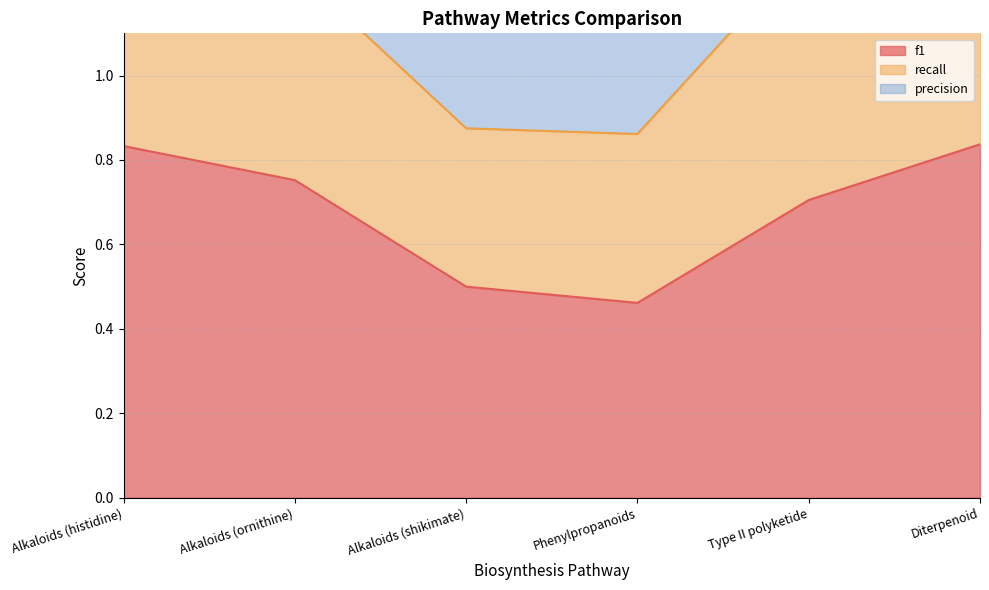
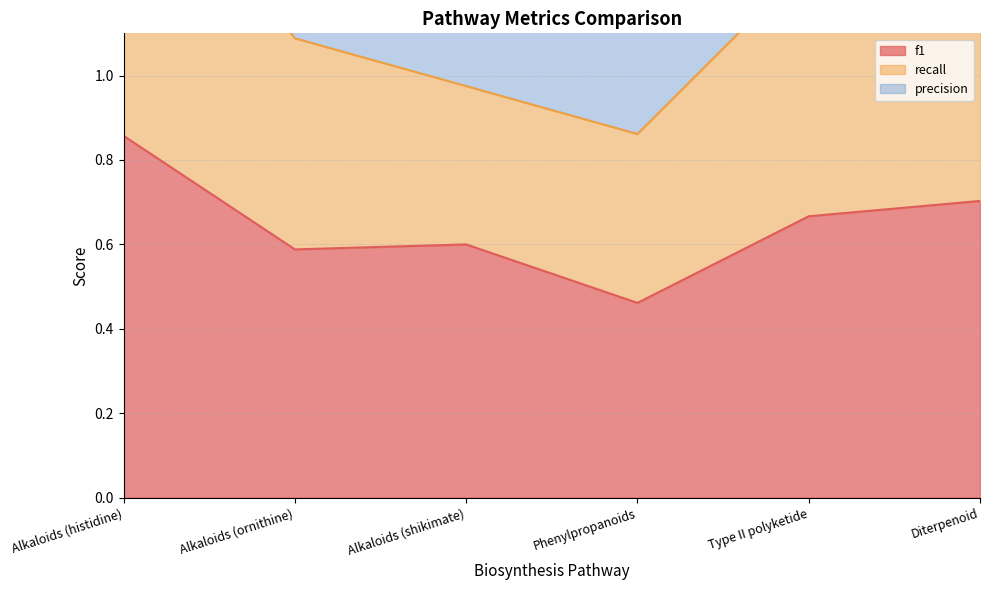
f1, Alkaloids (histidine): 0.83 -> 0.86
f1, Alkaloids (ornithine): 0.75 -> 0.59
f1, Alkaloids (shikimate): 0.5 -> 0.6
f1, Type II polyketide: 0.71 -> 0.67
f1, Diterpenoid: 0.84 -> 0.70
